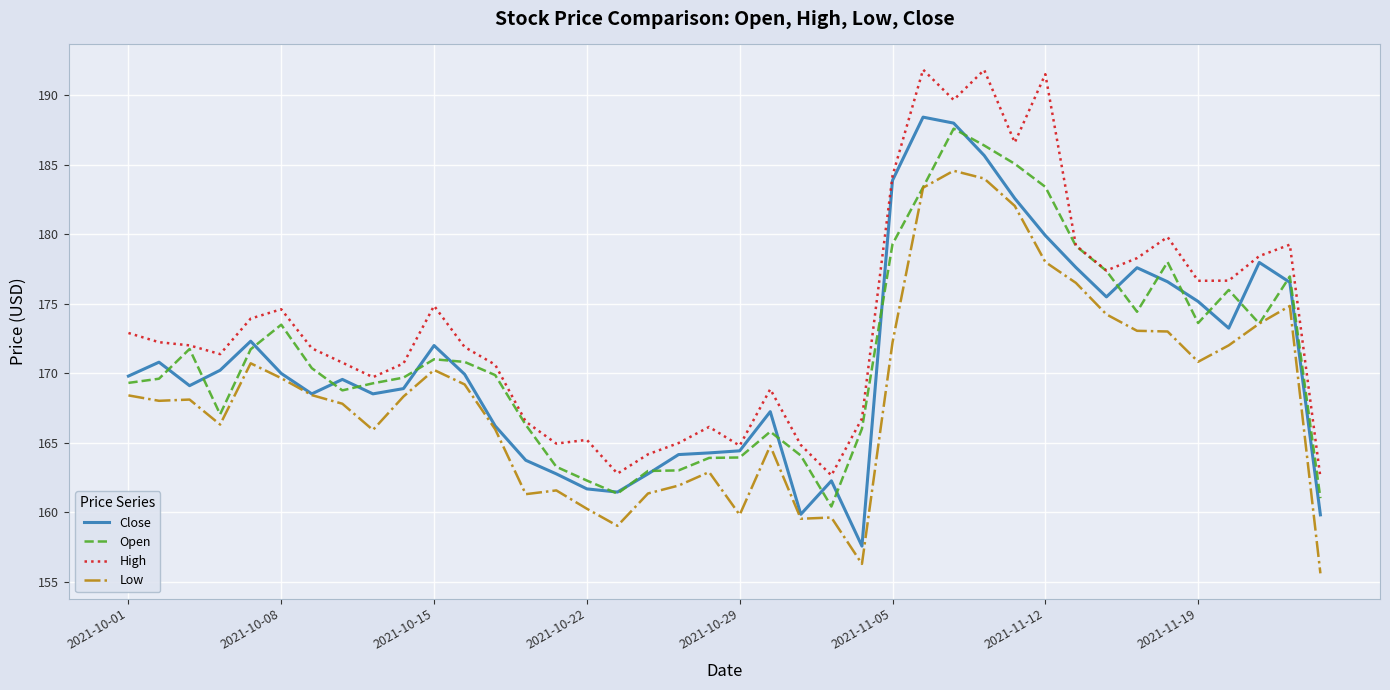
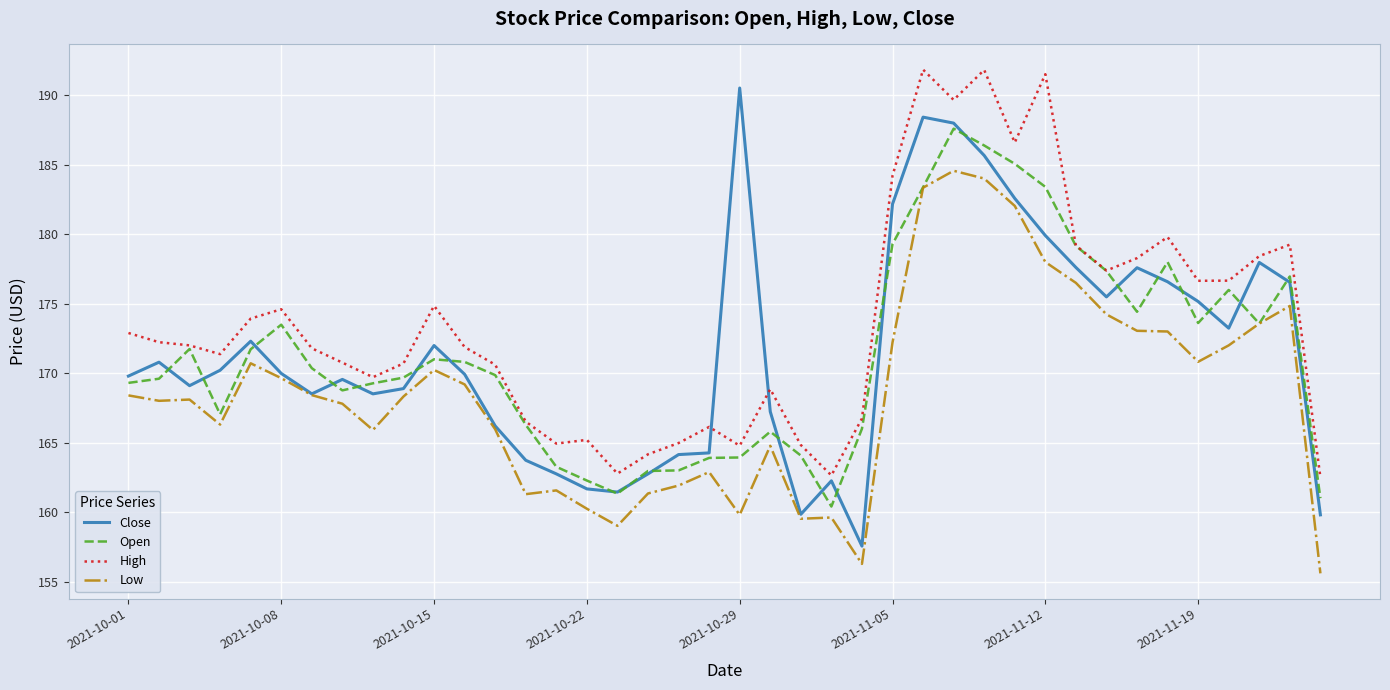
Close, 2021-10-29: 164.4 -> 190.5
Close, 2021-11-05: 183.9 -> 182.2
